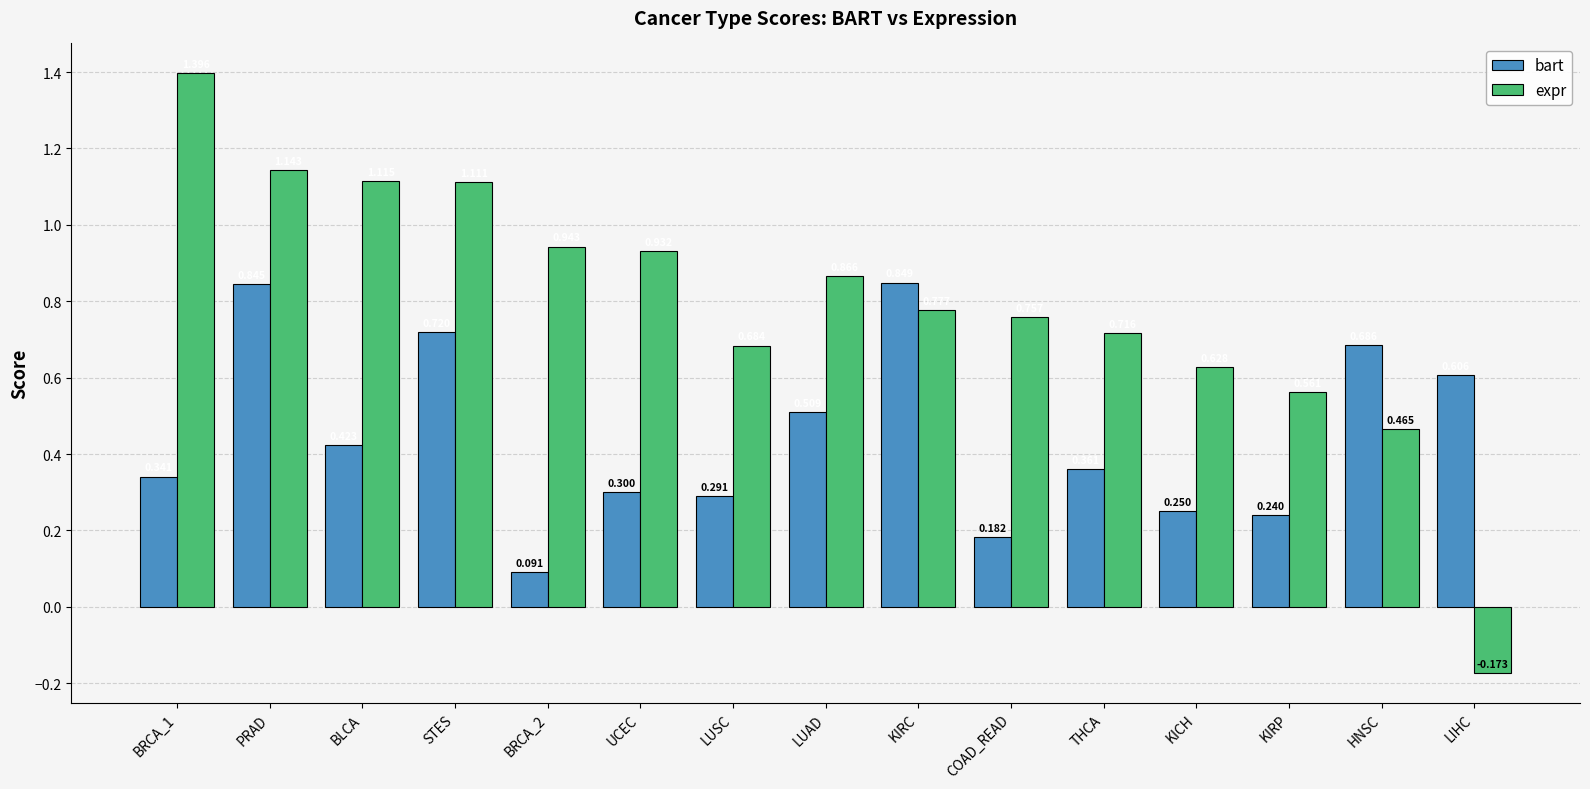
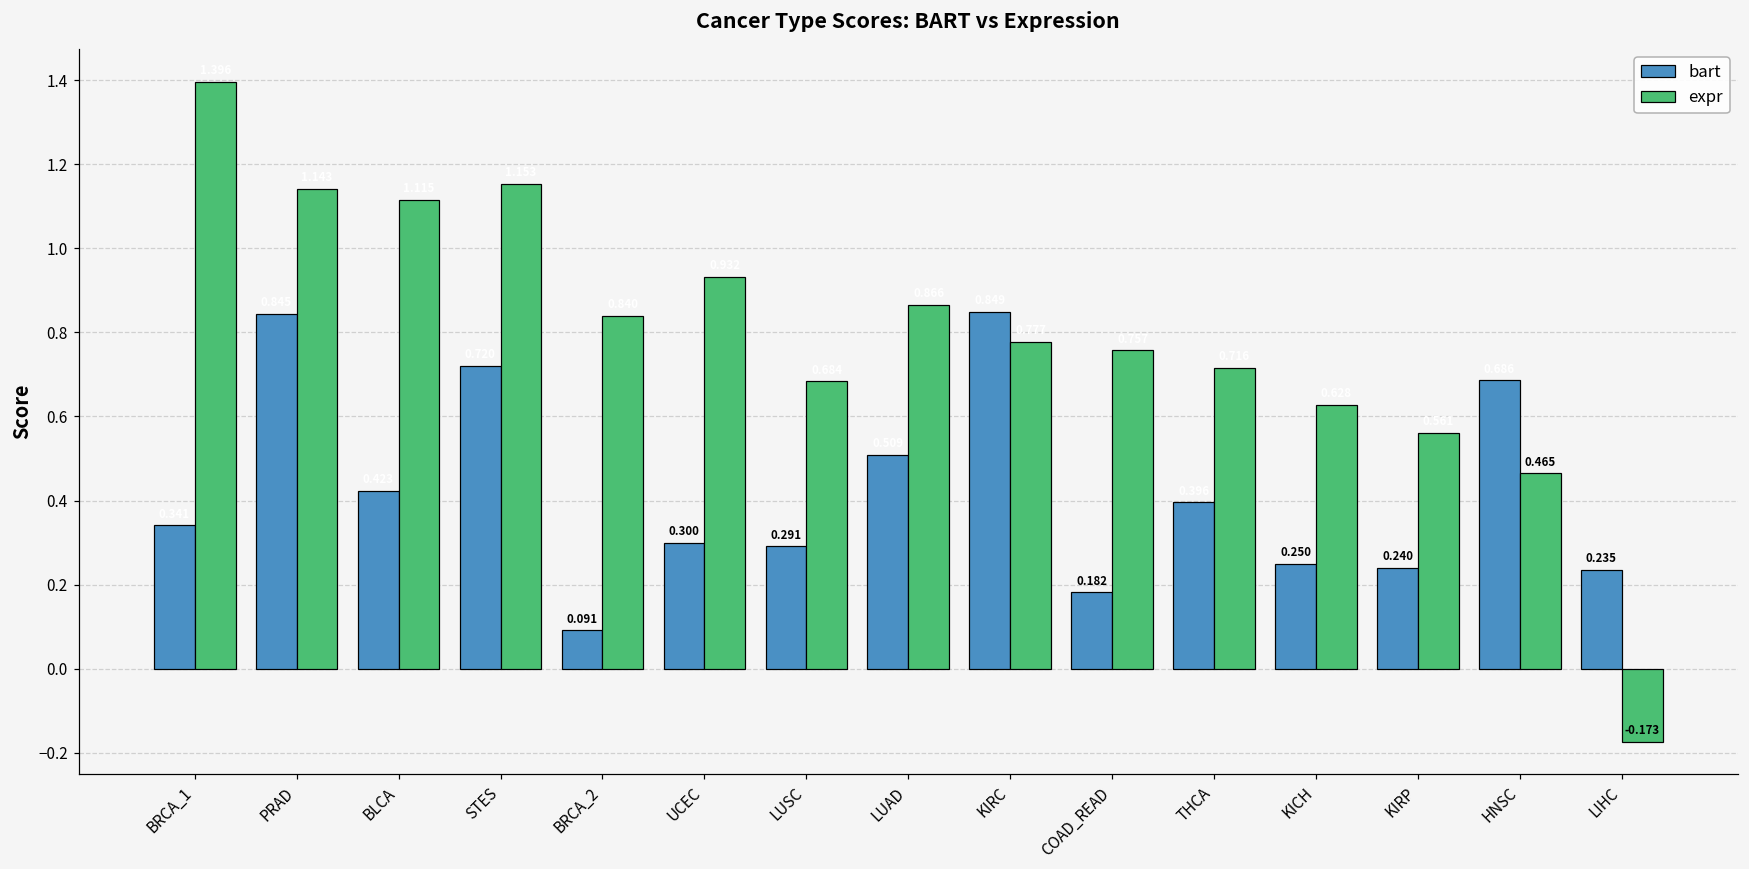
expr, STES: 1.11 -> 1.15
expr, BRCA_2: 0.94 -> 0.84
bart, THCA: 0.36 -> 0.40
bart, LIHC: 0.61 -> 0.24
